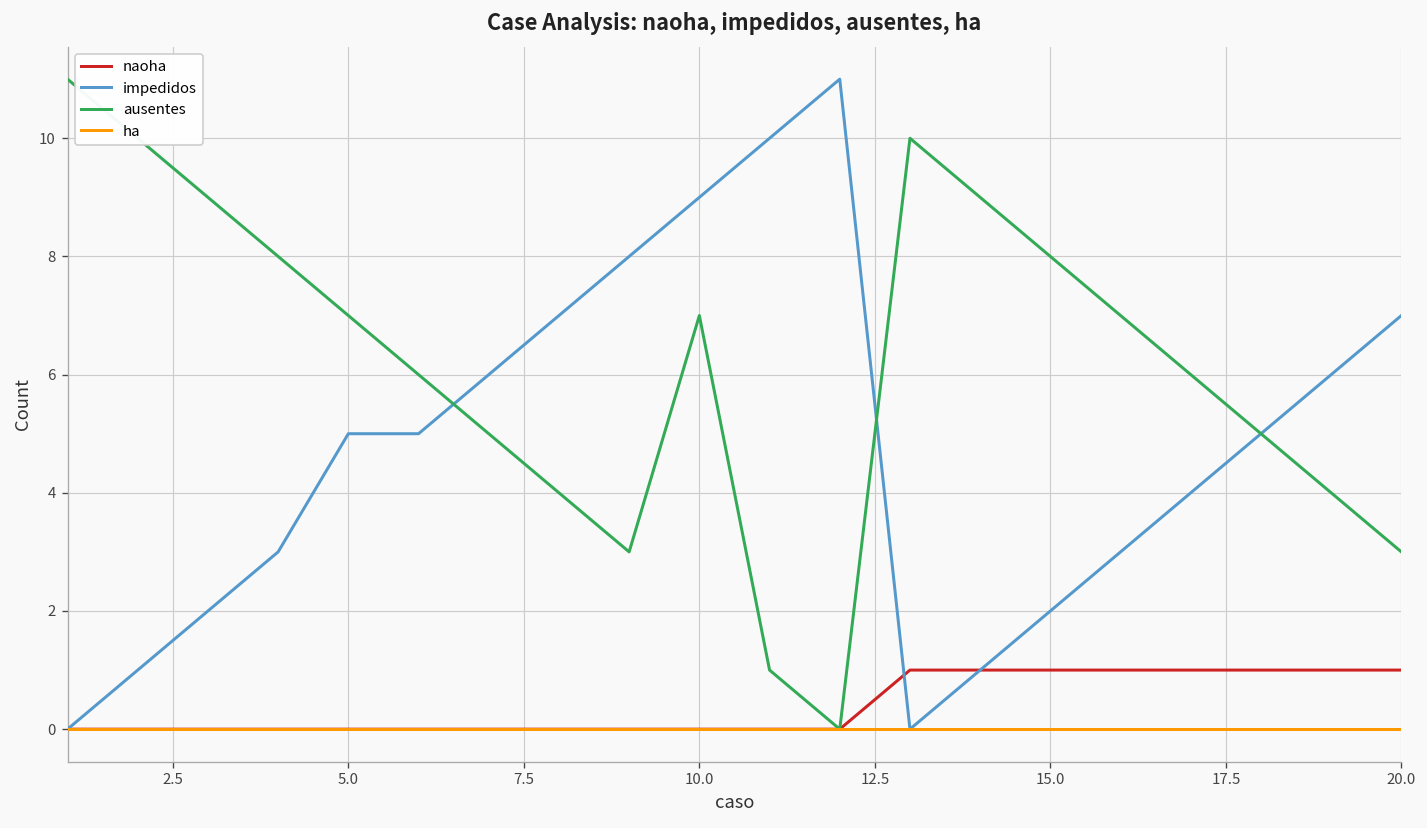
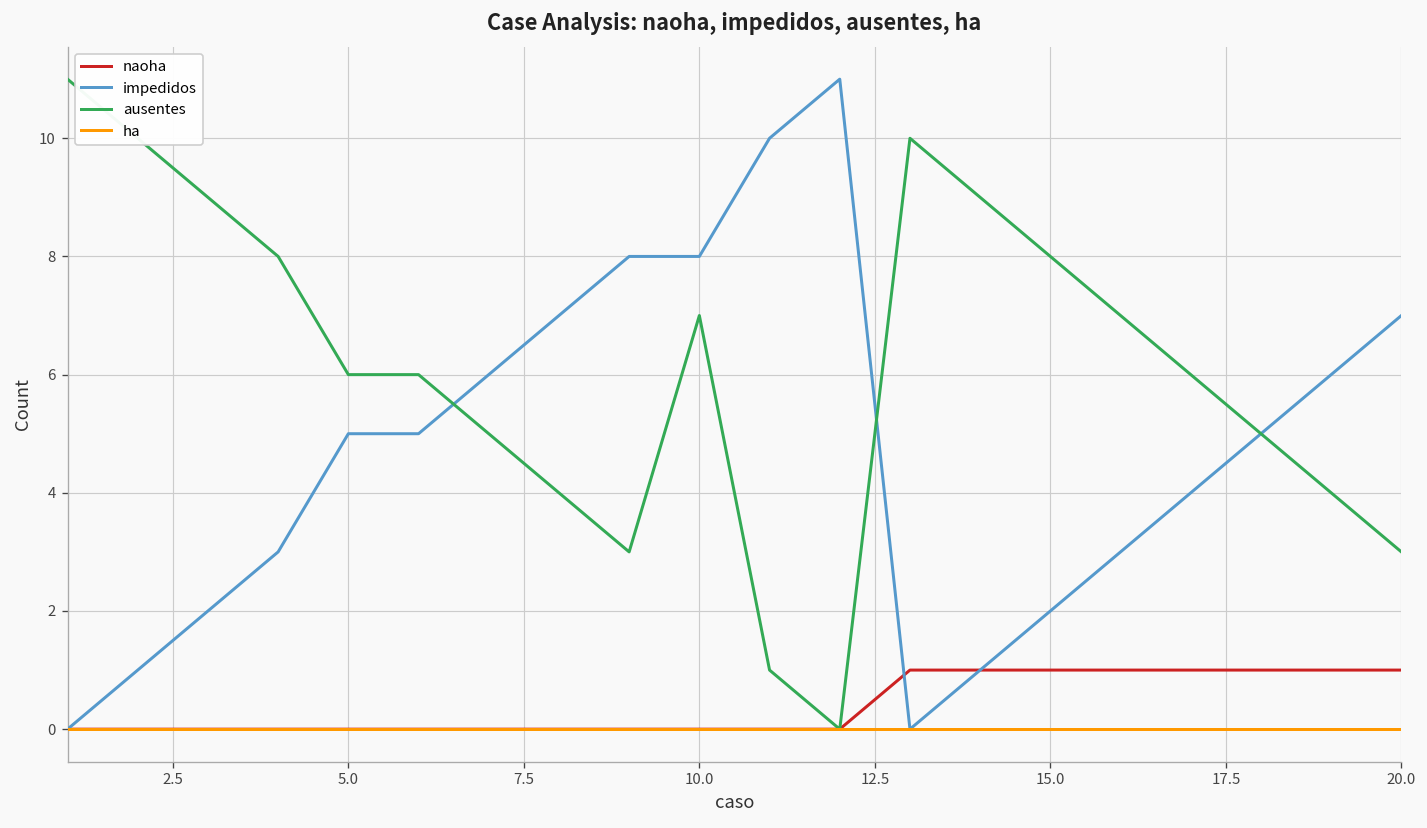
ausentes, 5.0: 7 -> 6
impedidos, 10.0: 9 -> 8
